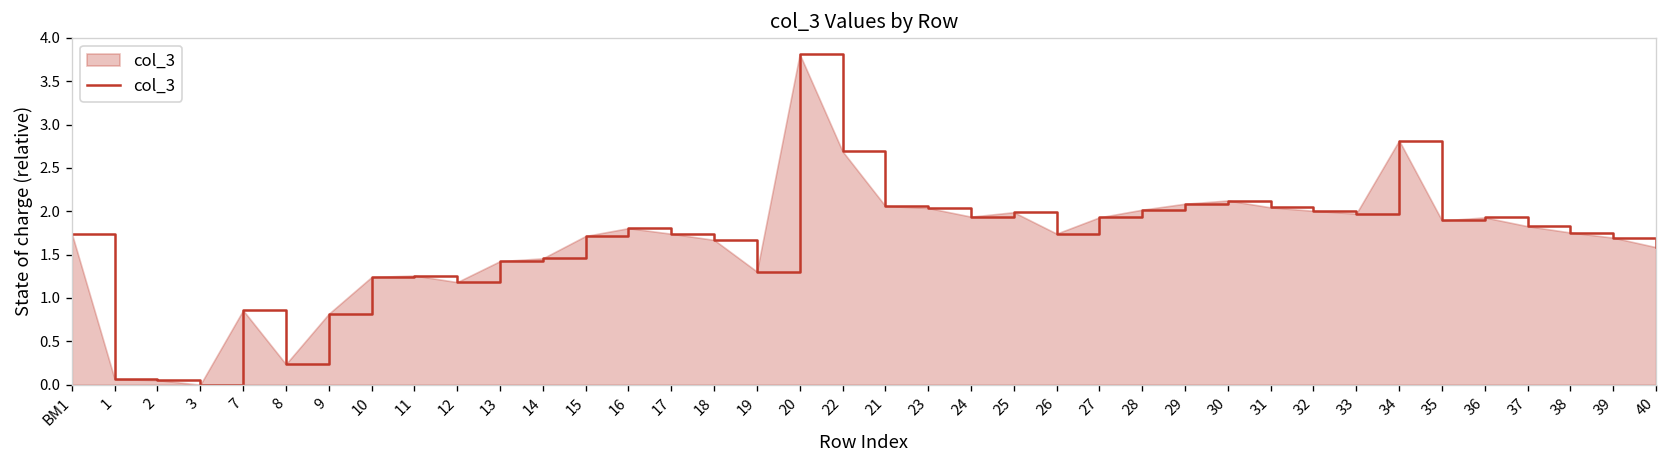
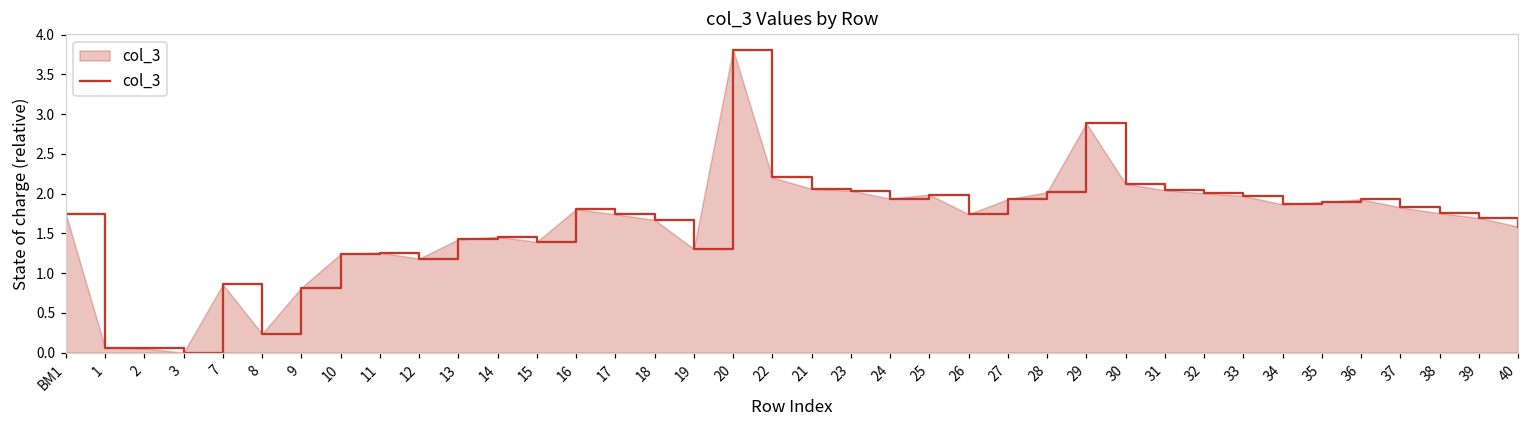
15: 1.7 -> 1.4
22: 2.7 -> 2.2
29: 2.1 -> 2.9
34: 2.8 -> 1.9
